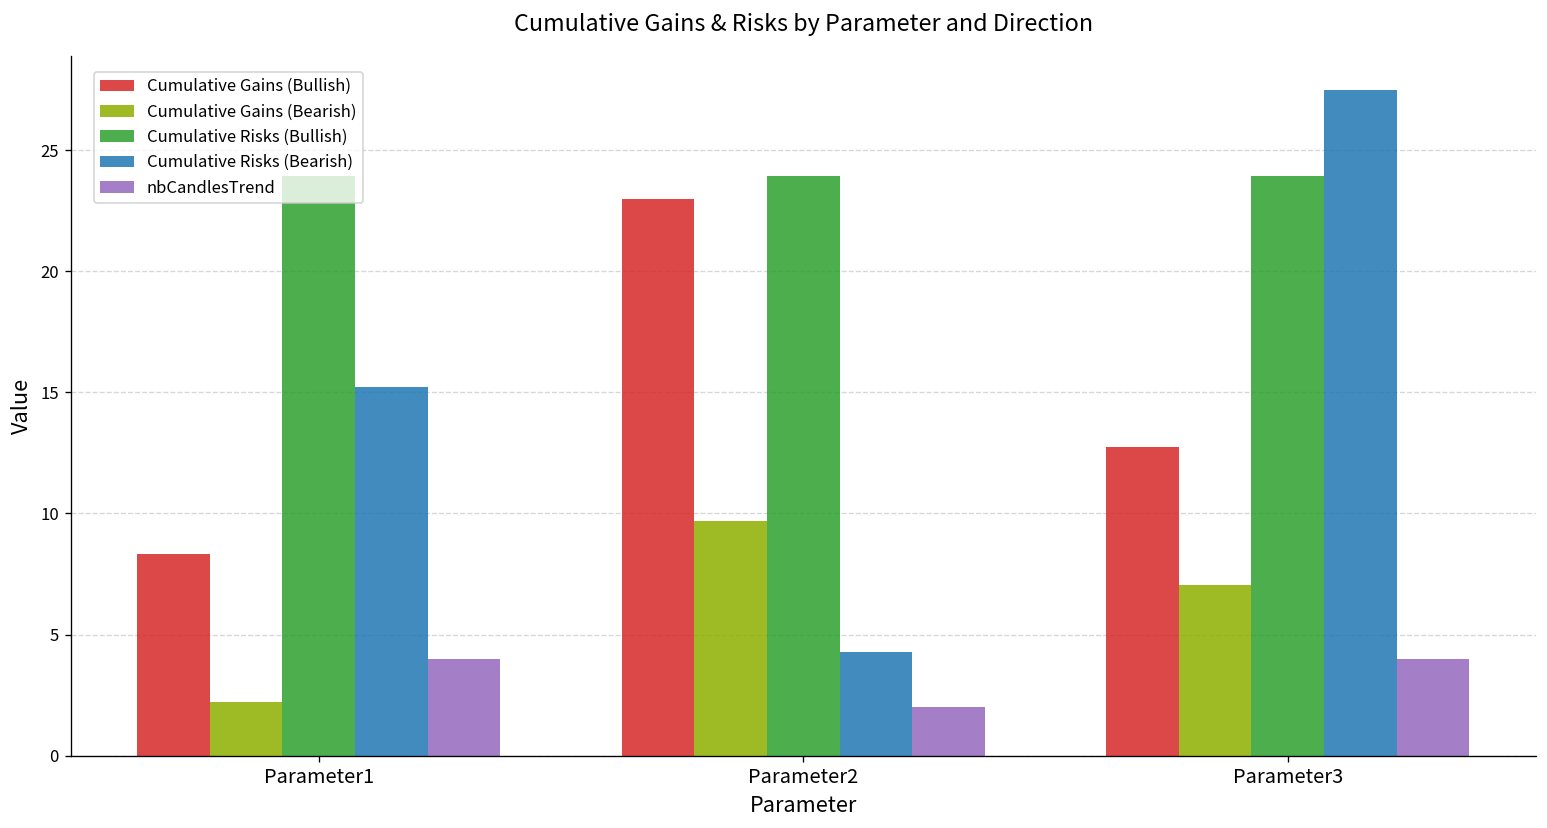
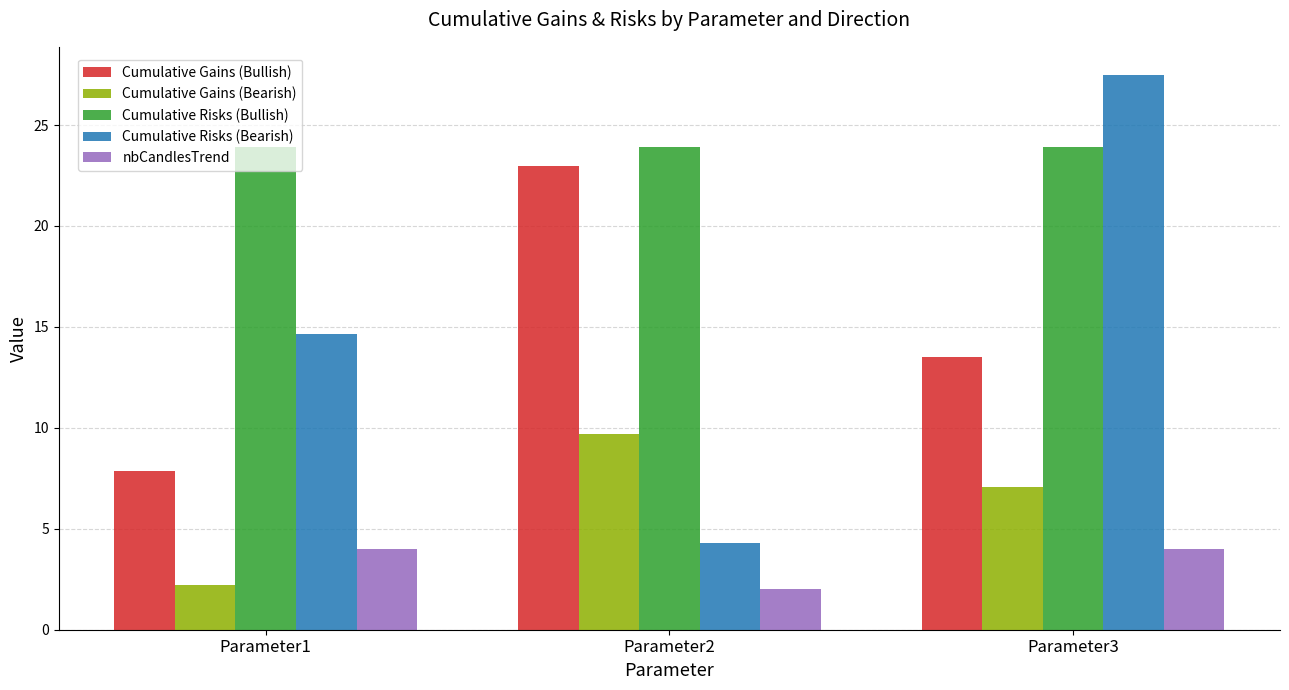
Cumulative Gains (Bullish), Parameter1: 8.3 -> 7.8
Cumulative Risks (Bearish), Parameter1: 15.2 -> 14.7
Cumulative Gains (Bullish), Parameter3: 12.8 -> 13.5
